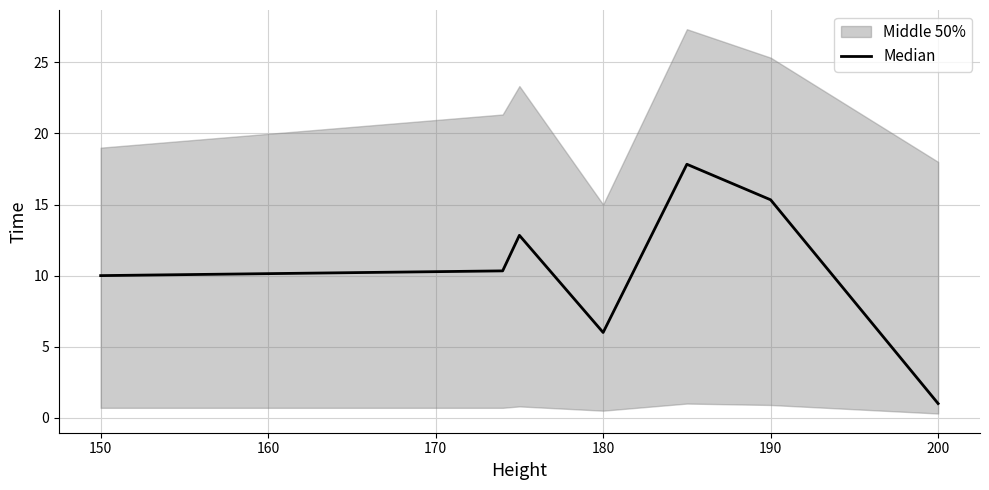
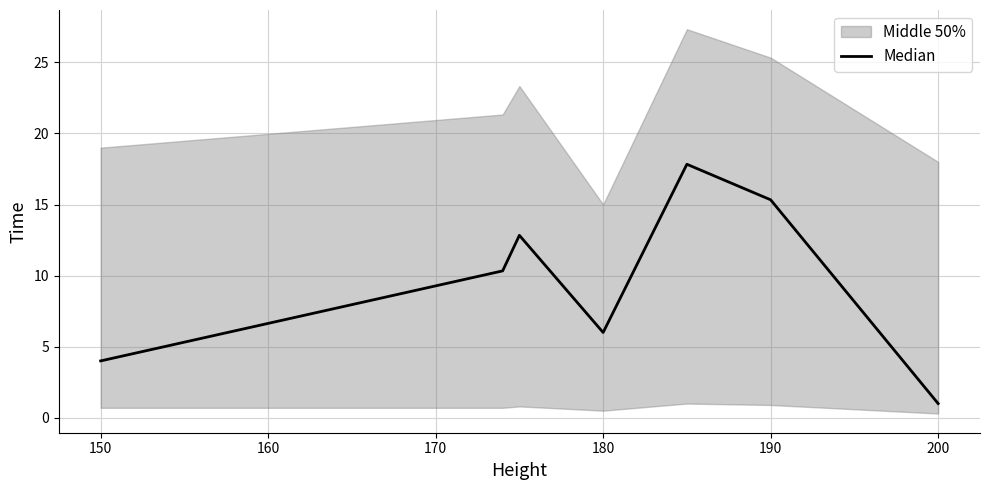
Median, 150: 10 -> 4
